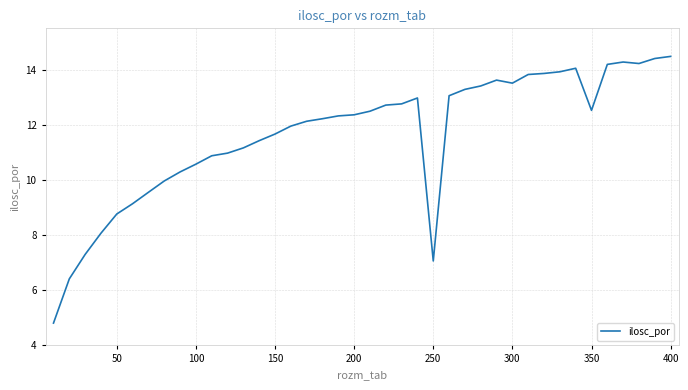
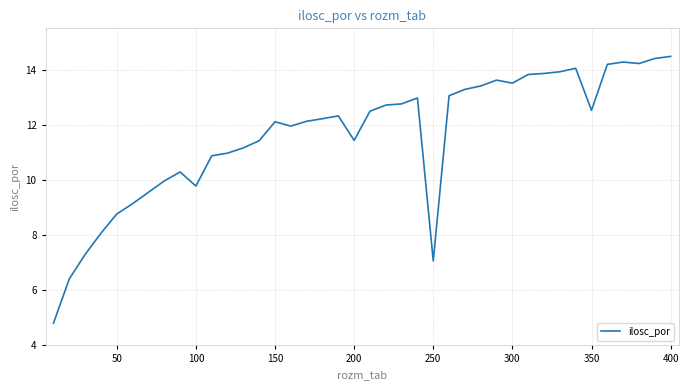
100: 10.6 -> 9.8
150: 11.7 -> 12.1
200: 12.4 -> 11.4
